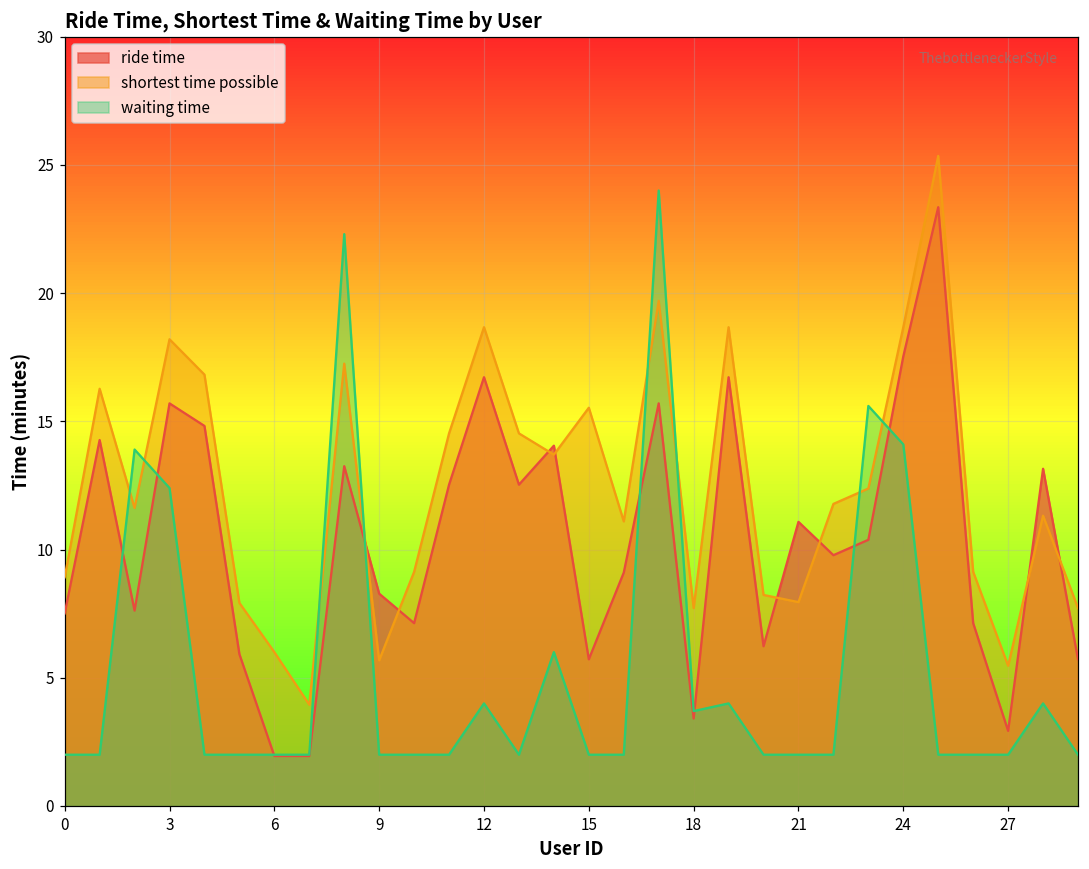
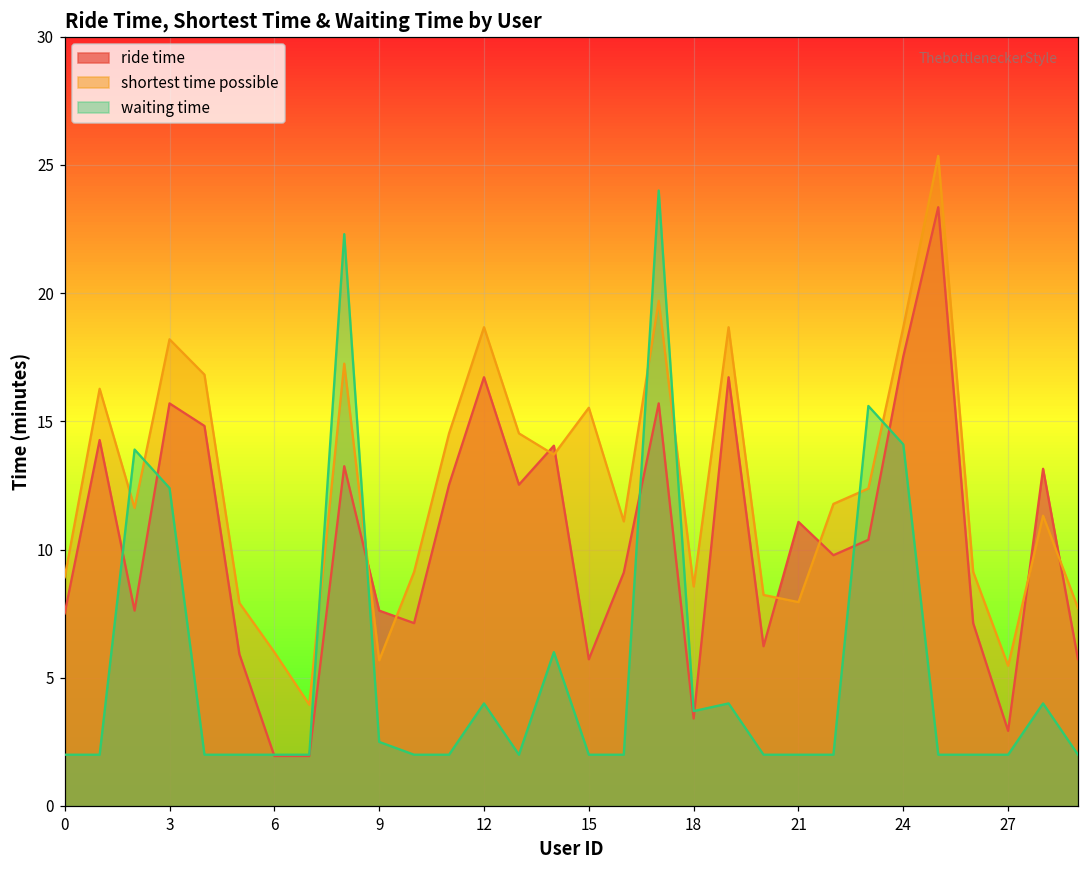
ride time, 9: 8.3 -> 7.6
waiting time, 9: 2.0 -> 2.5
shortest time possible, 18: 7.7 -> 8.6
